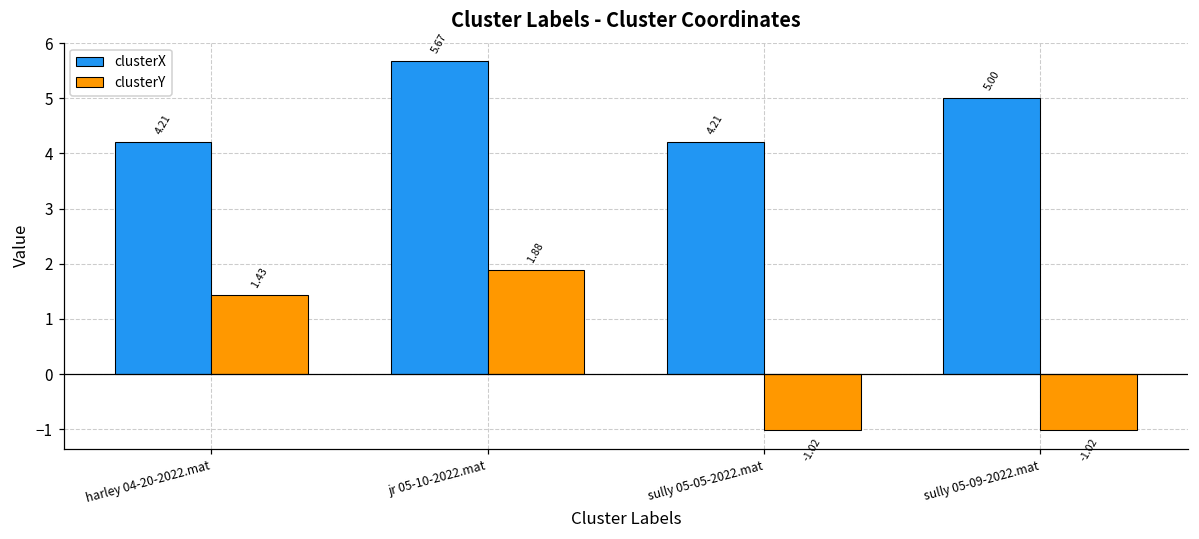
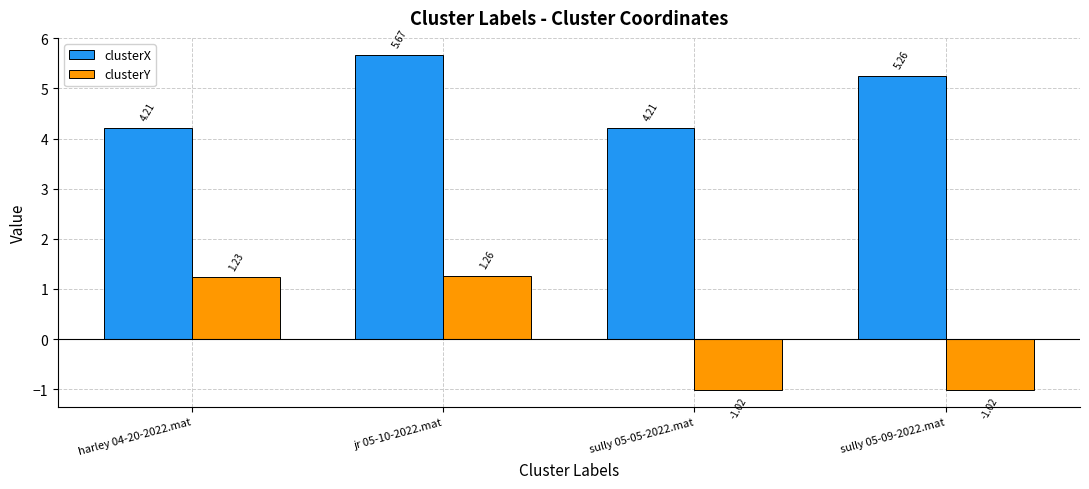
clusterY, harley 04-20-2022.mat: 1.43 -> 1.23
clusterY, jr 05-10-2022.mat: 1.88 -> 1.26
clusterX, sully 05-09-2022.mat: 5.00 -> 5.26
